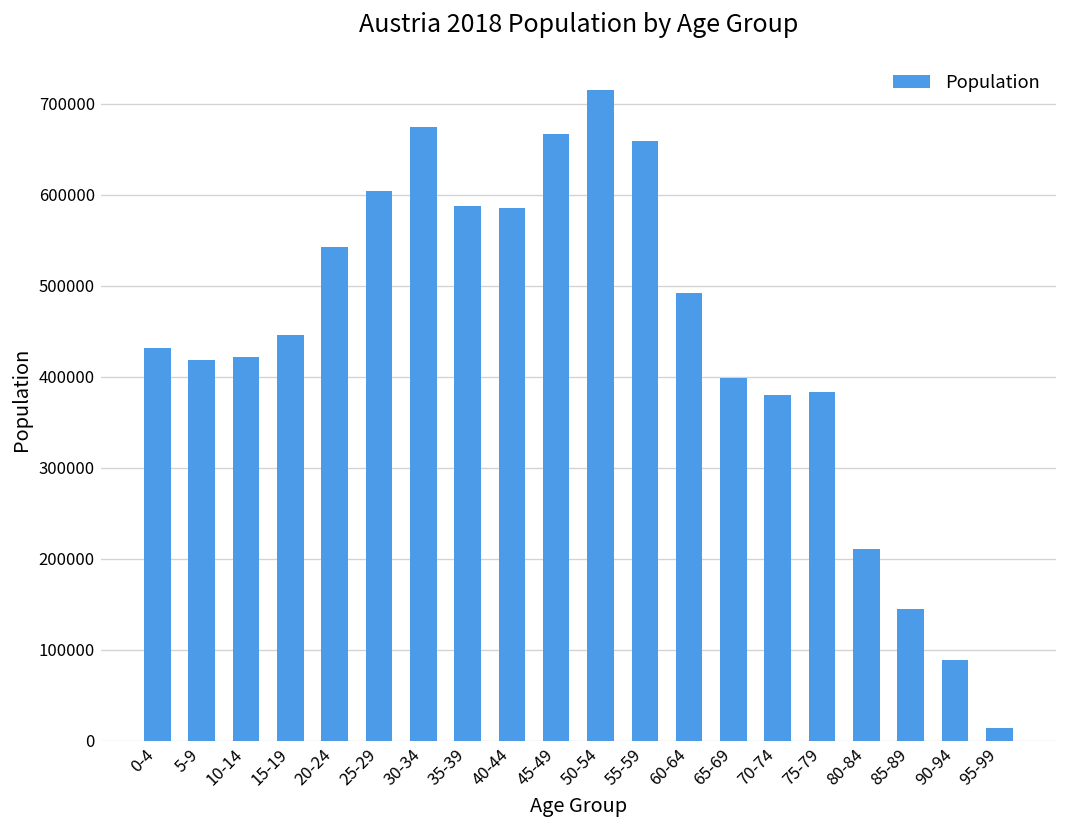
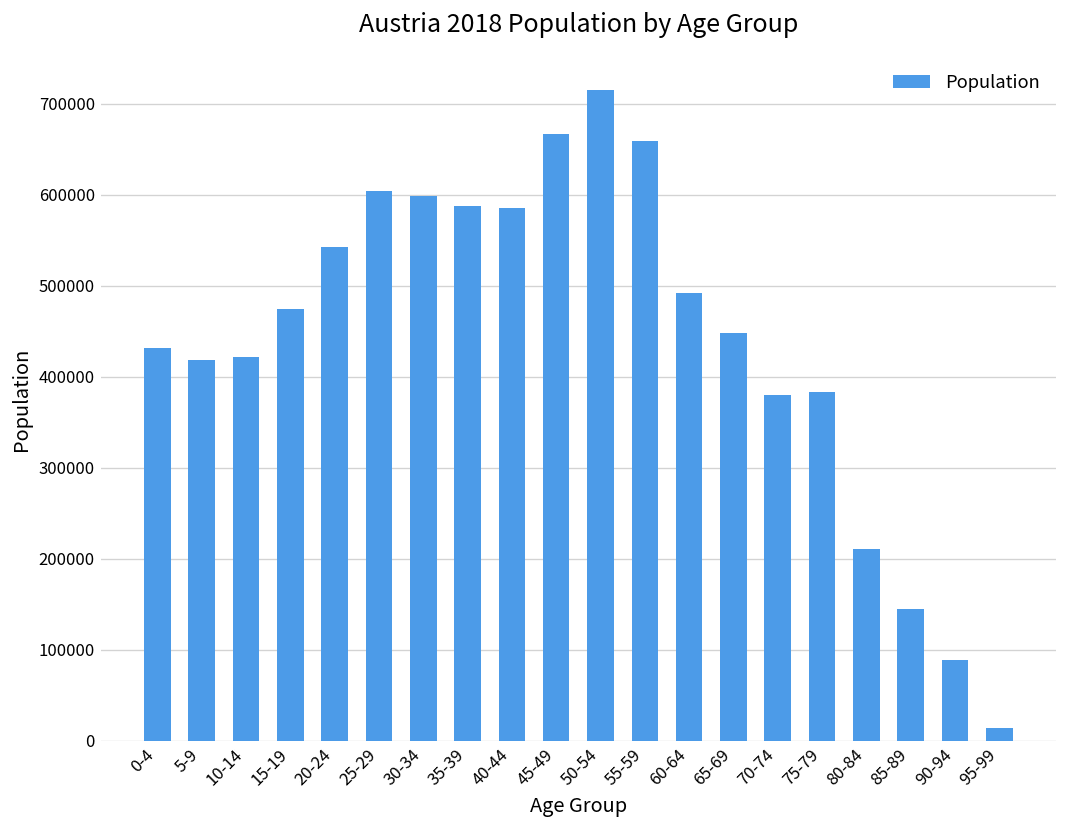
15-19: 450000 -> 480000
30-34: 670000 -> 600000
65-69: 400000 -> 450000
